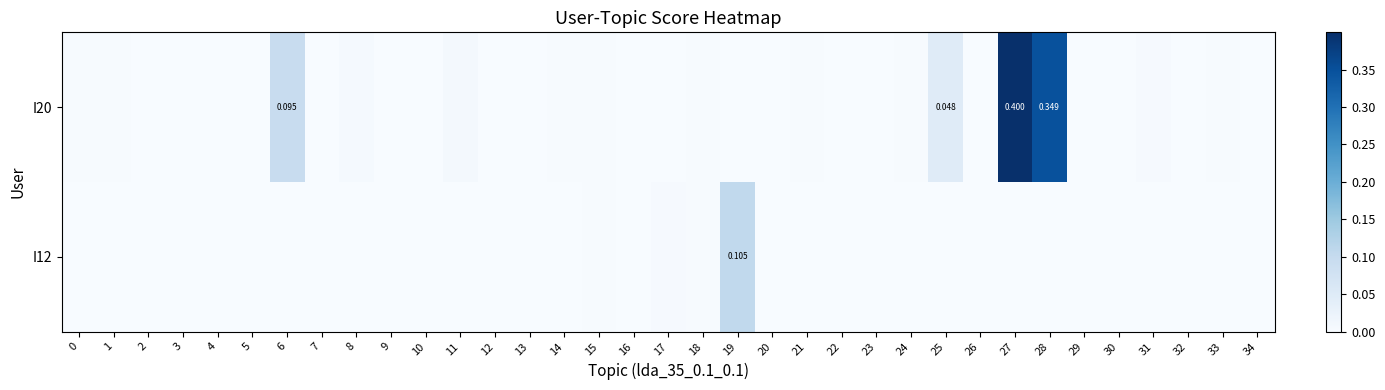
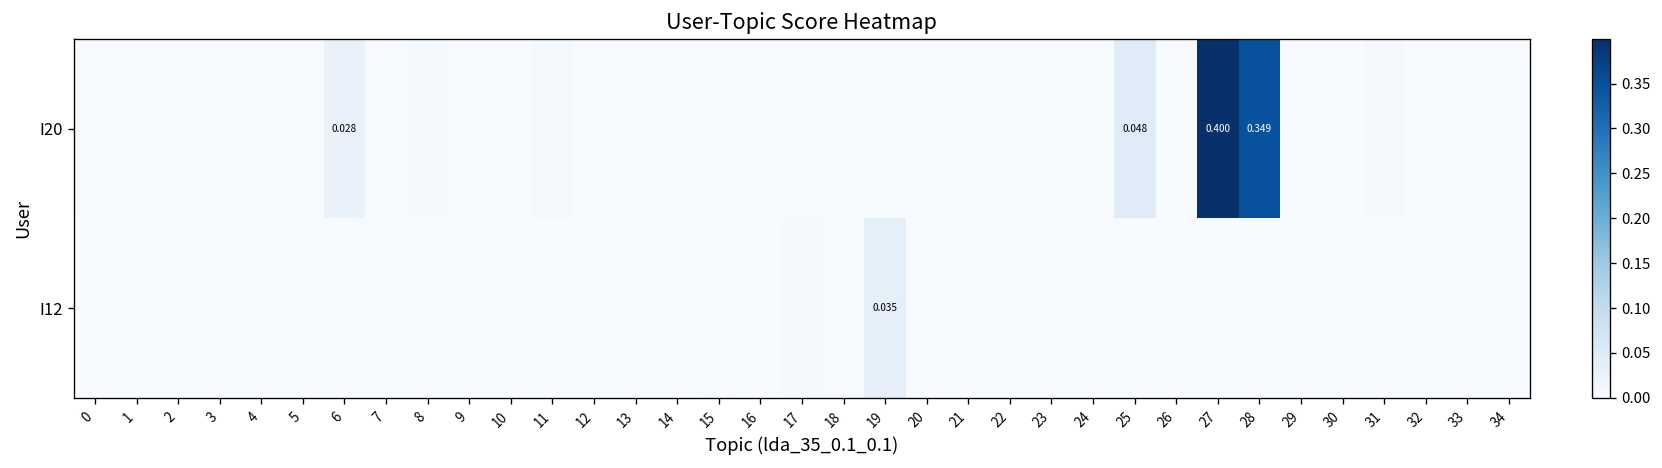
I20, 6: 0.095 -> 0.028
I12, 19: 0.105 -> 0.035
